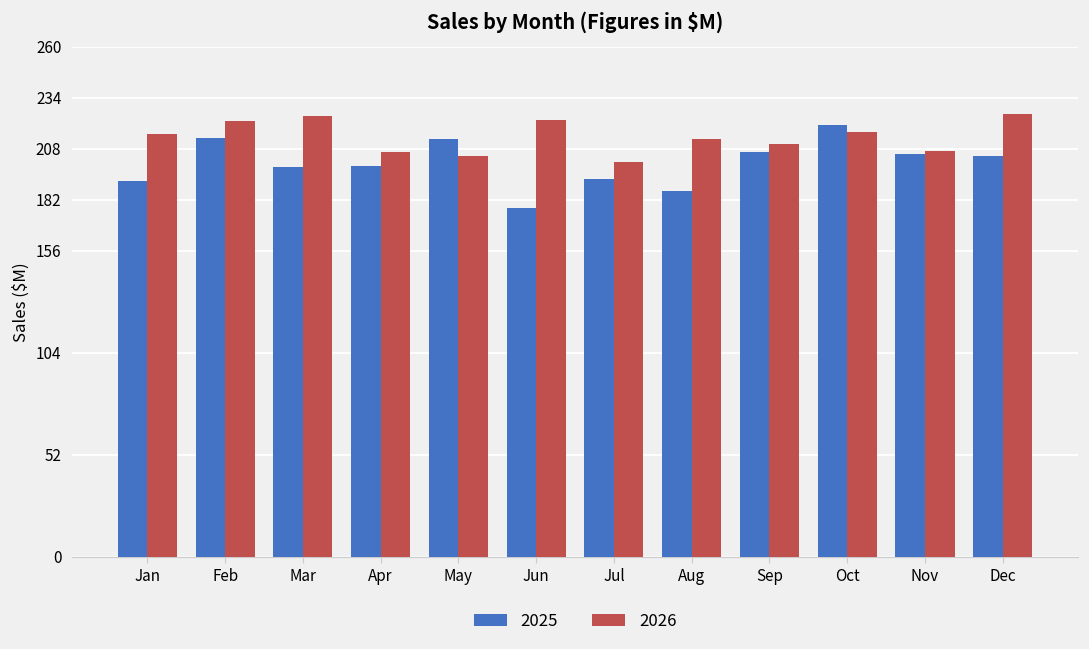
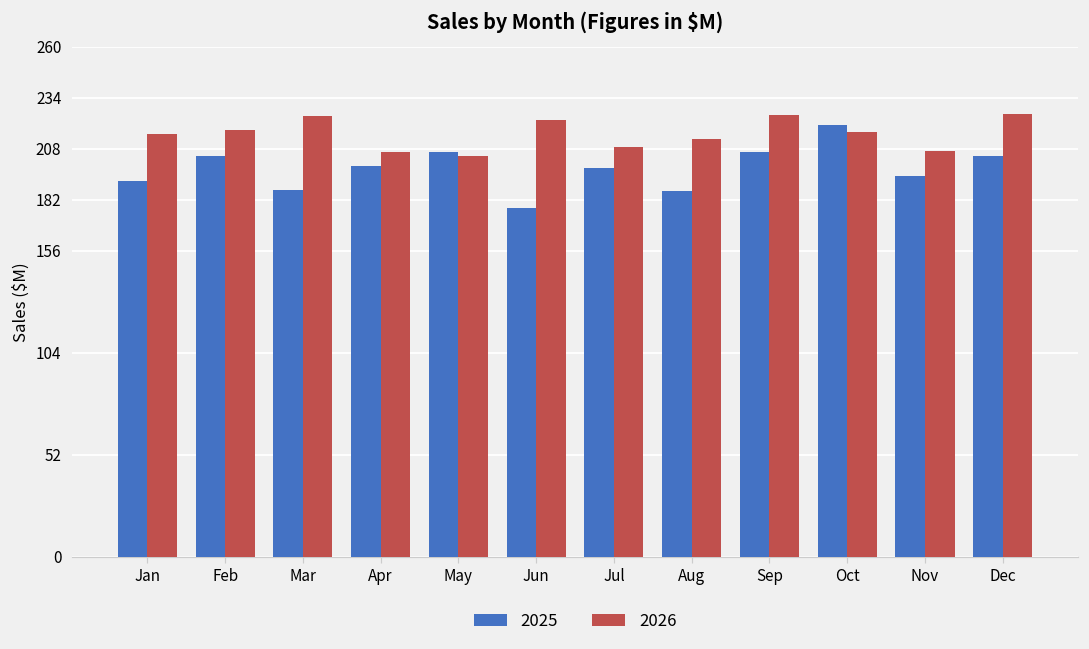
2025, Feb: 214 -> 204
2026, Feb: 222 -> 218
2025, Mar: 199 -> 187
2025, May: 213 -> 206
2025, Jul: 192 -> 198
2026, Jul: 202 -> 209
2026, Sep: 211 -> 225
2025, Nov: 205 -> 194
